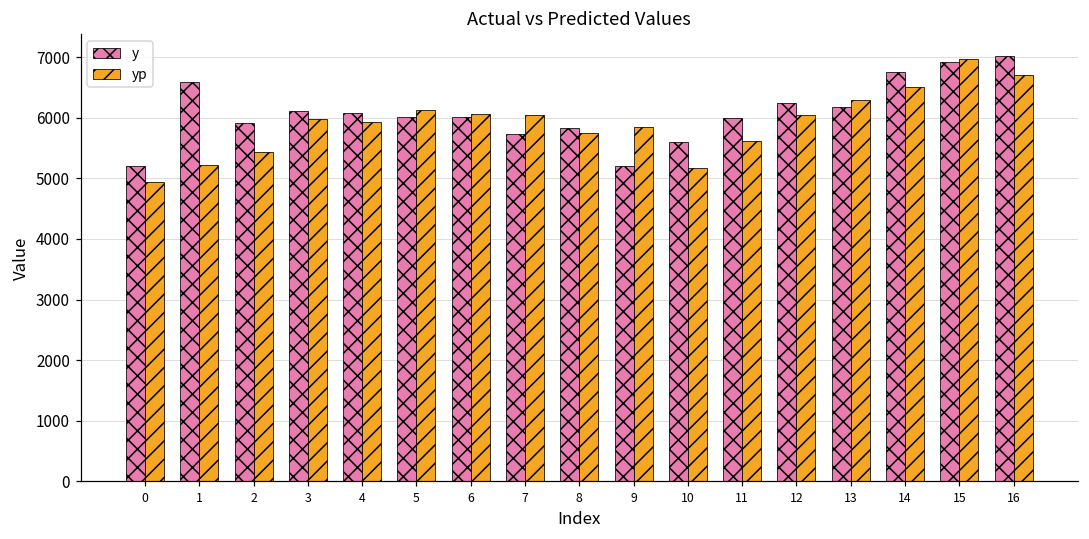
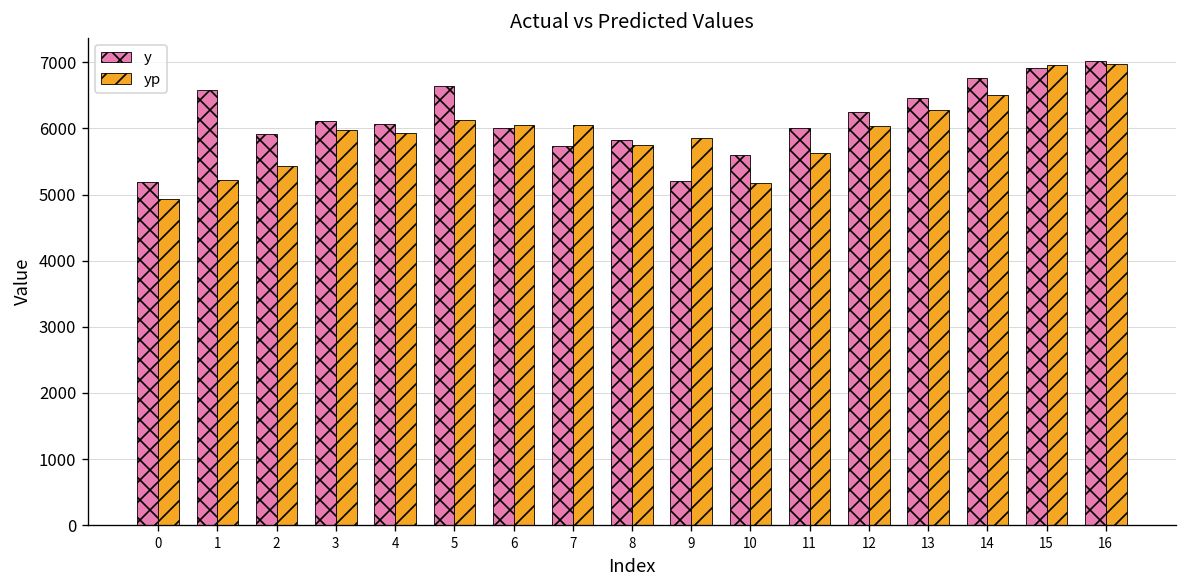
y, 5: 6000 -> 6600
y, 13: 6200 -> 6500
yp, 16: 6700 -> 7000
